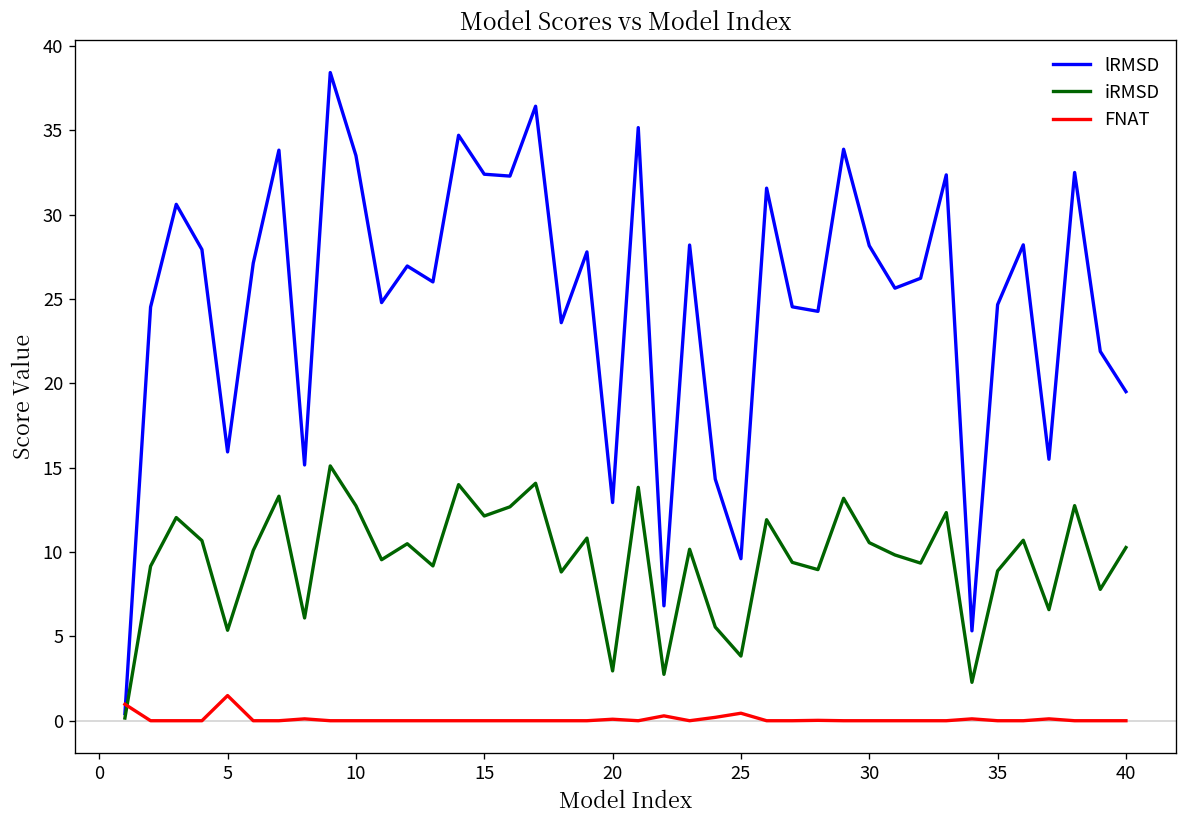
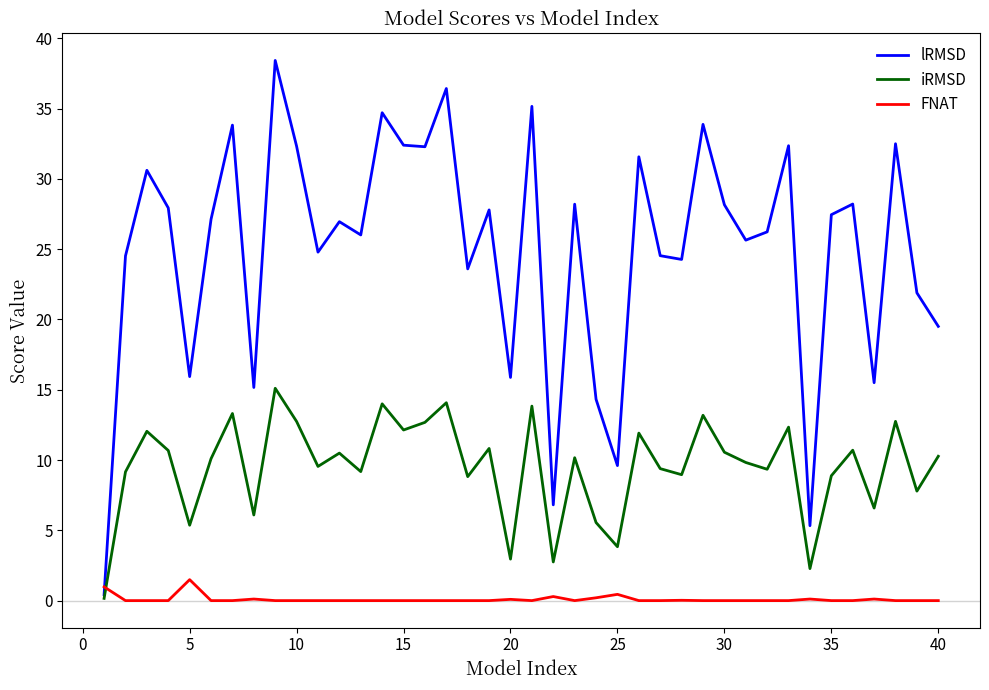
lRMSD, 10: 33.5 -> 32.3
lRMSD, 20: 12.9 -> 15.9
lRMSD, 35: 24.7 -> 27.5
